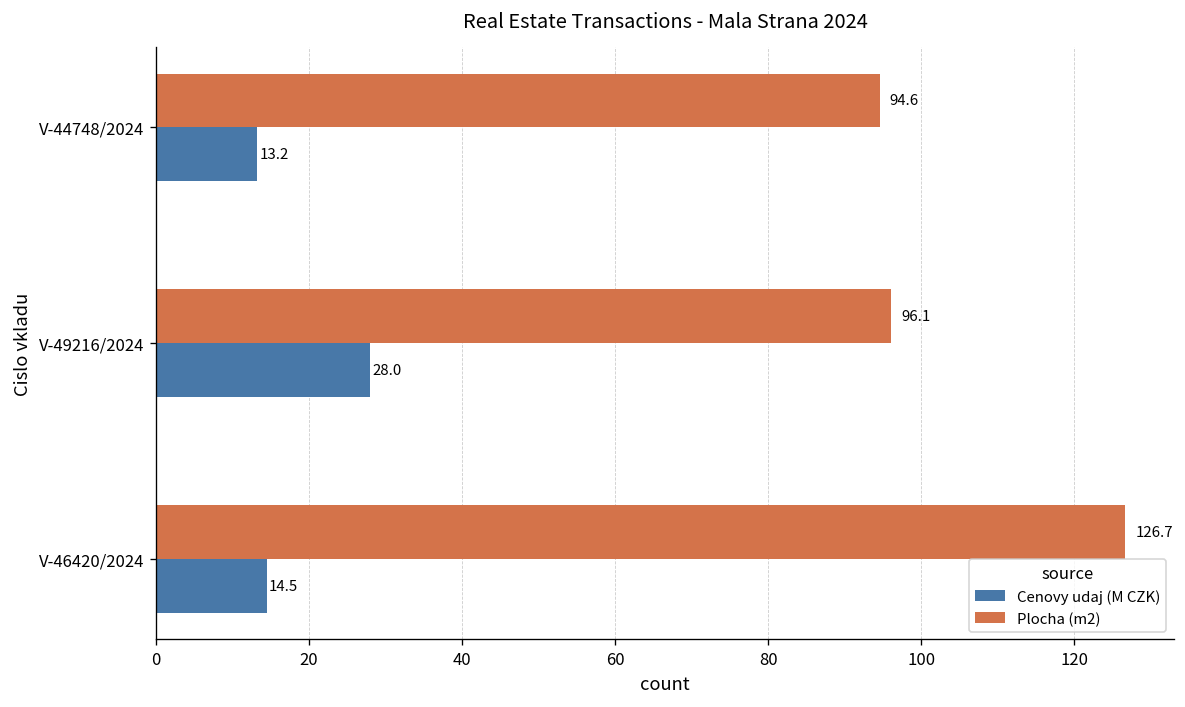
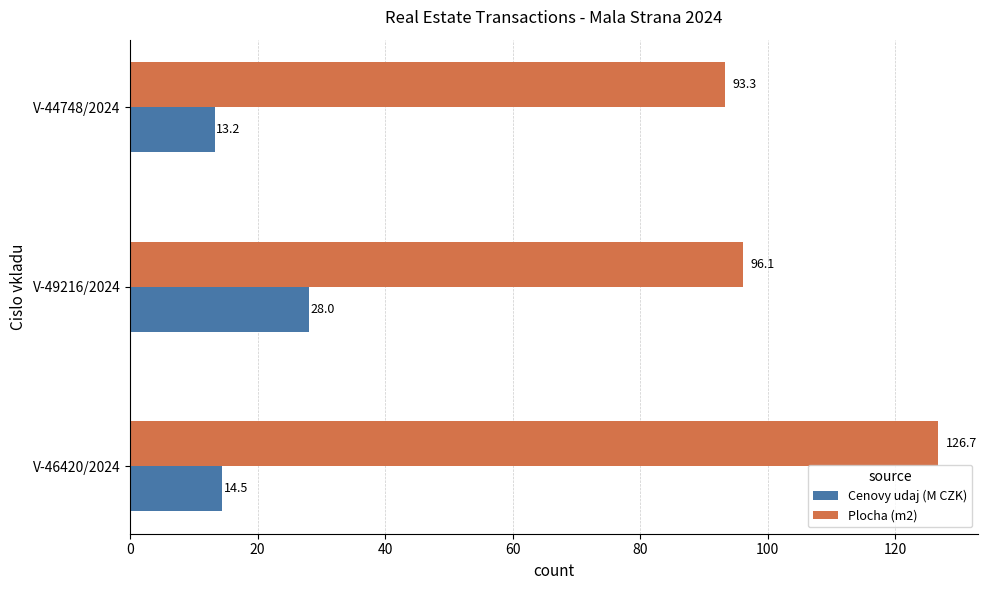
Plocha (m2), V-44748/2024: 94.6 -> 93.3
